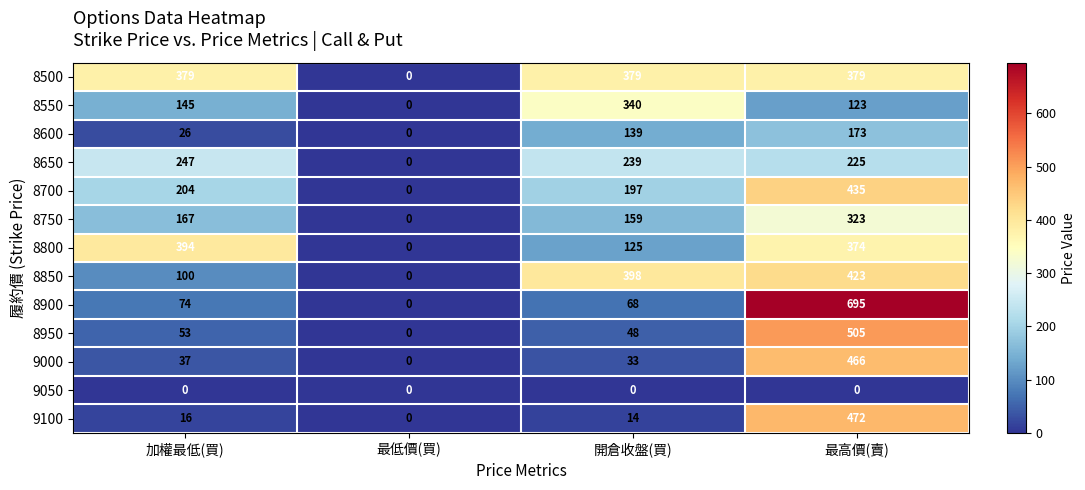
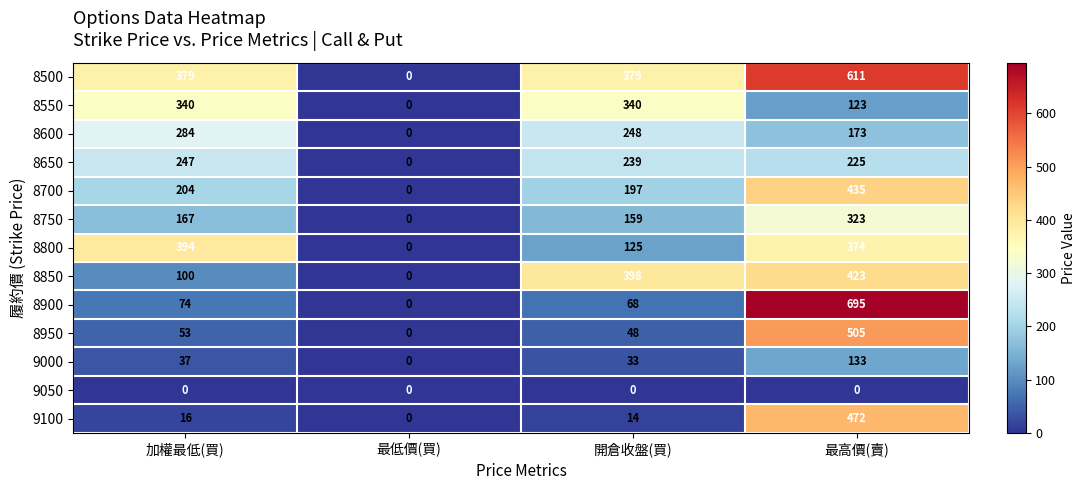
8500, 最高價(賣): 379 -> 611
8550, 加權最低(買): 145 -> 340
8600, 加權最低(買): 26 -> 284
8600, 開倉收盤(買): 139 -> 248
9000, 最高價(賣): 466 -> 133
